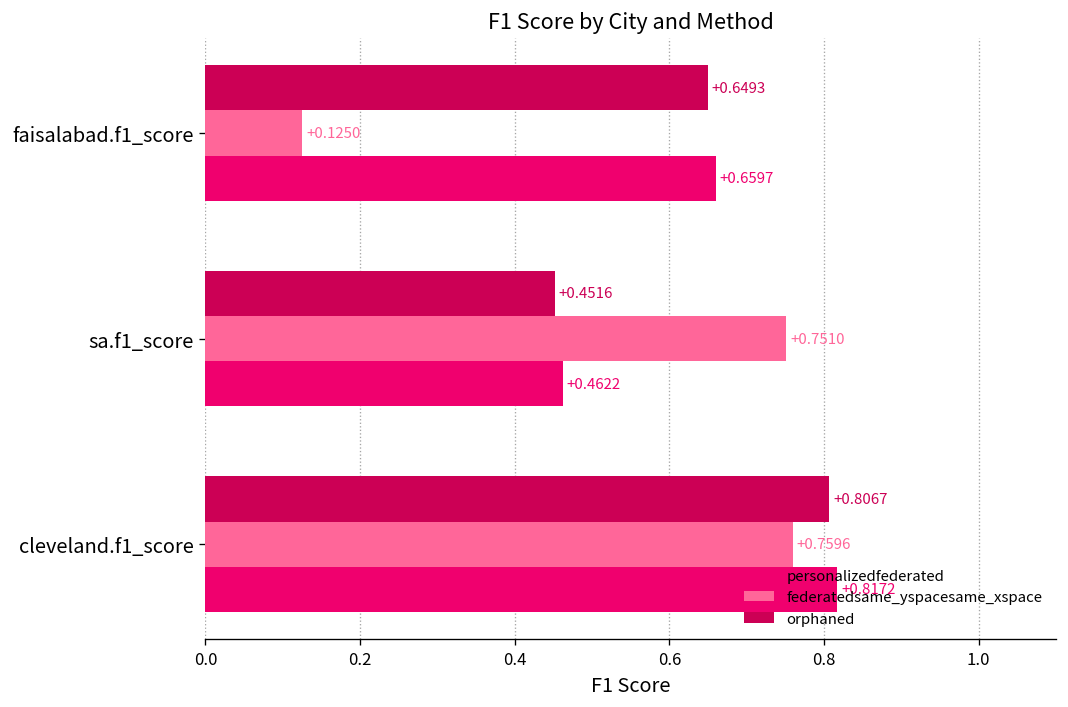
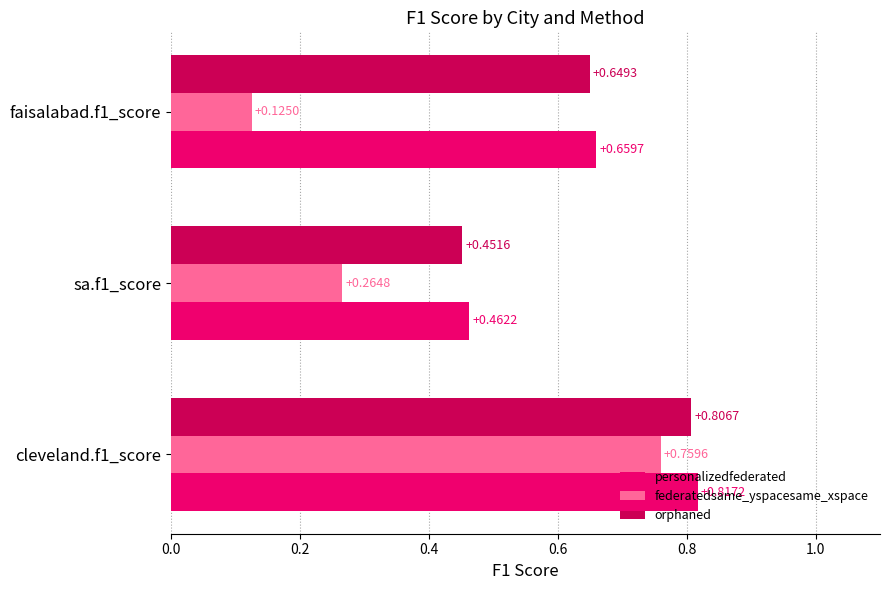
federatedsame_yspacesame_xspace, sa.f1_score: +0.7510 -> +0.2648
